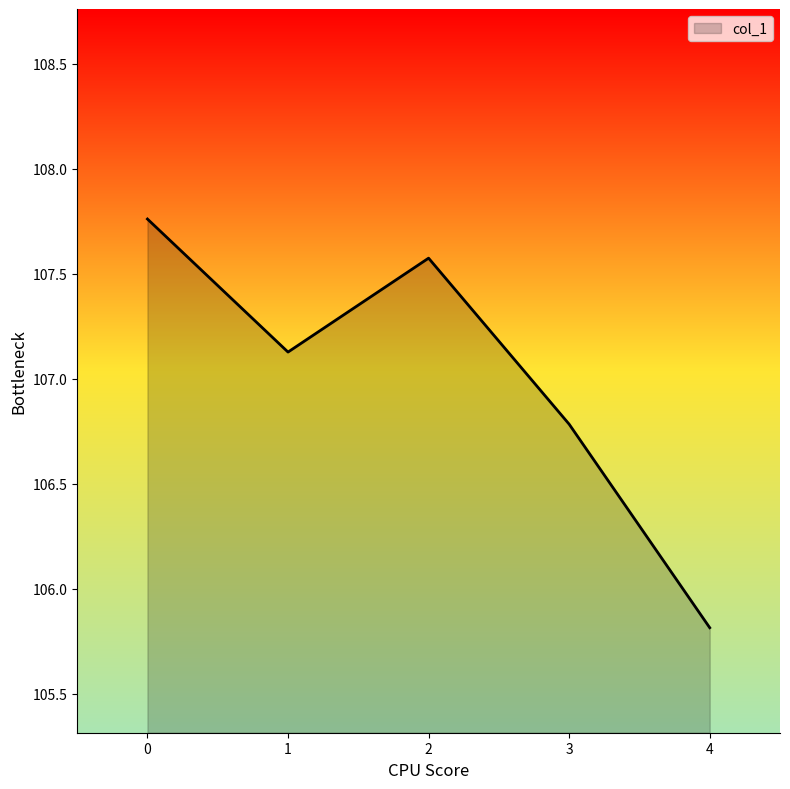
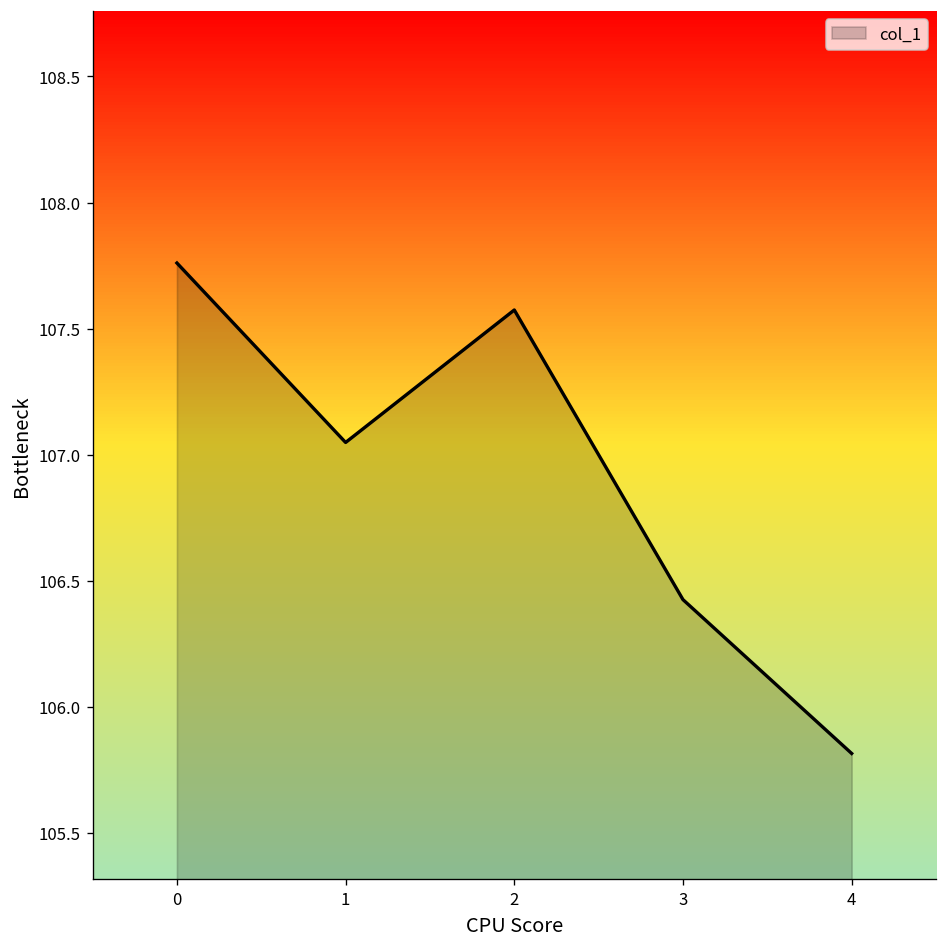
1: 107.13 -> 107.05
3: 106.78 -> 106.42
